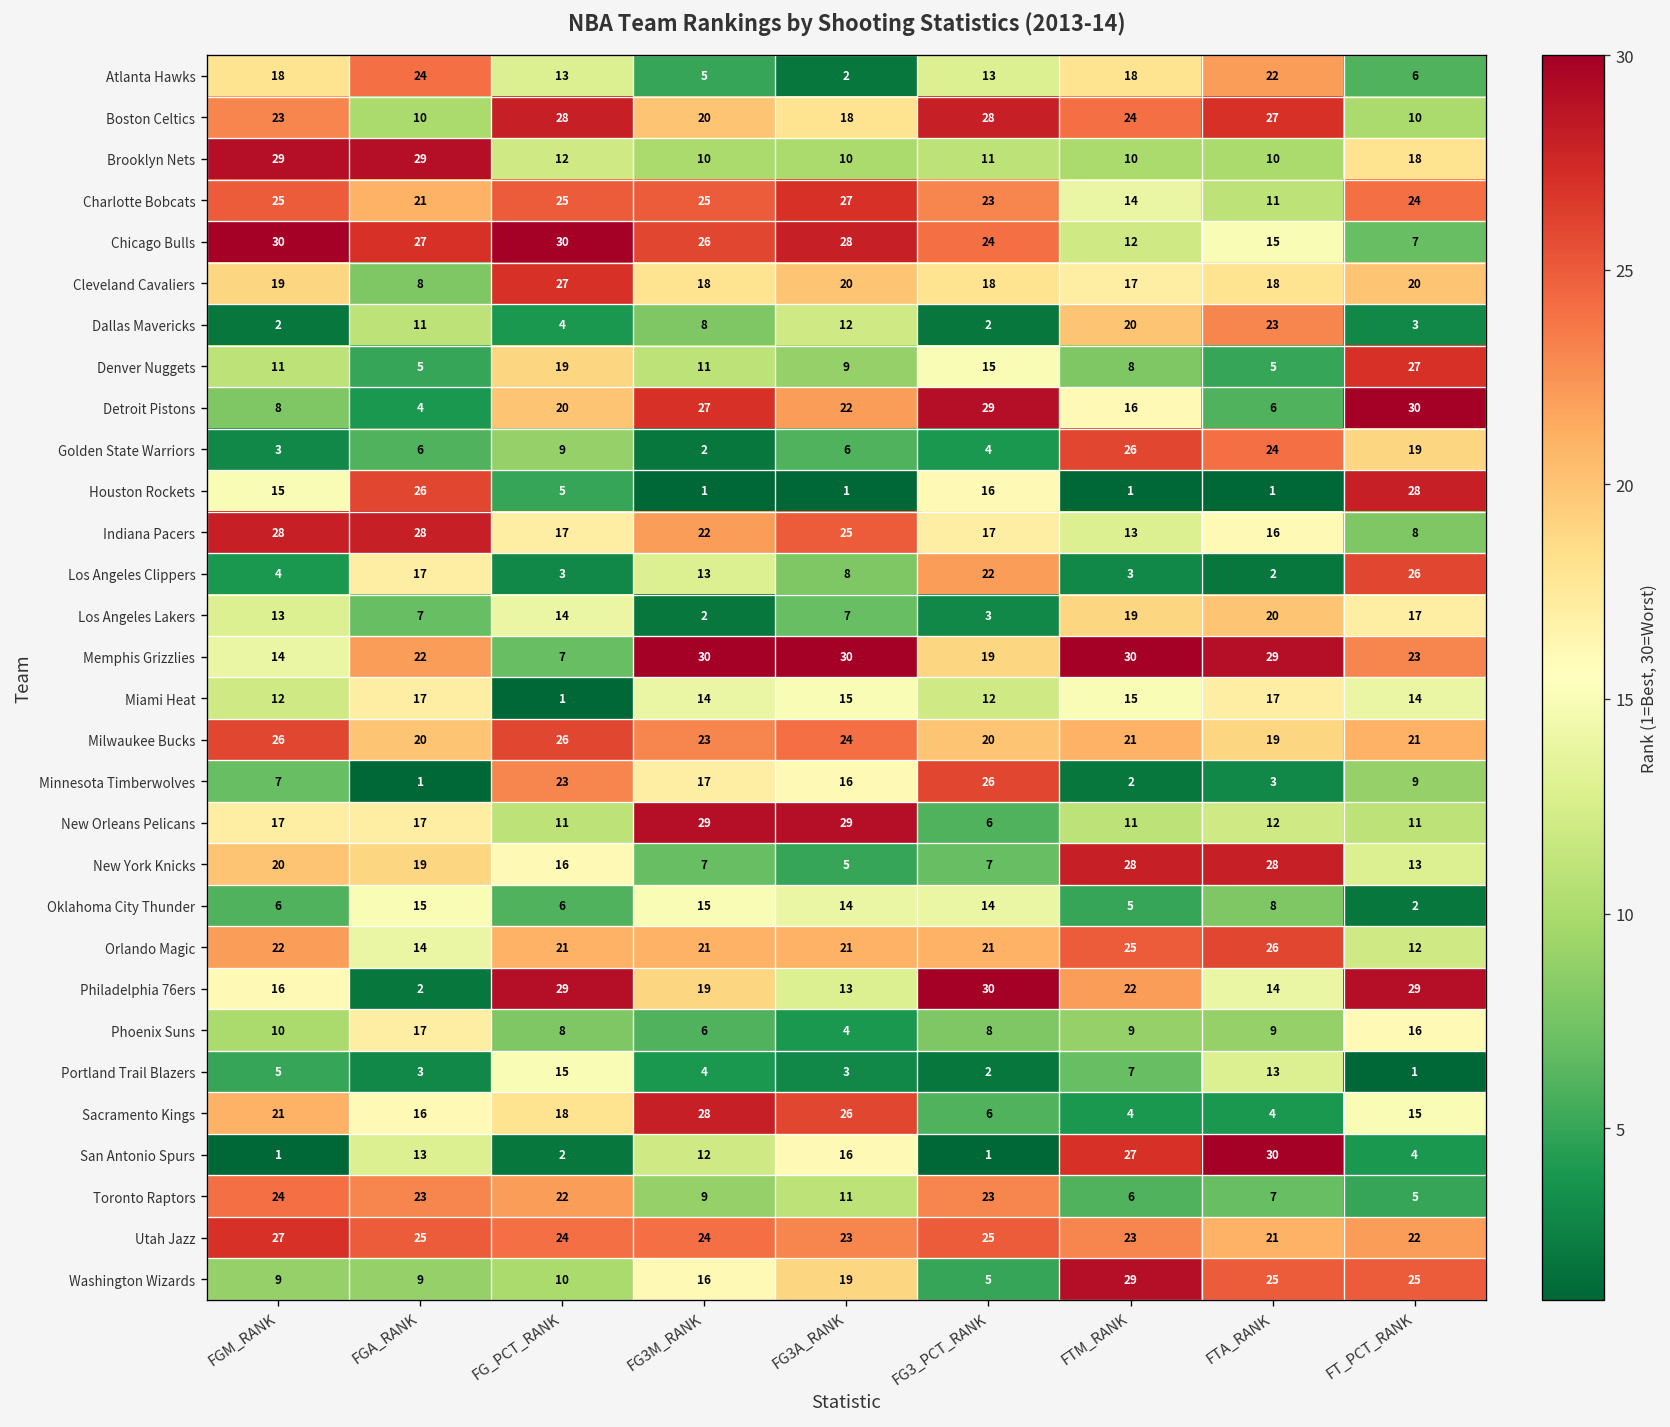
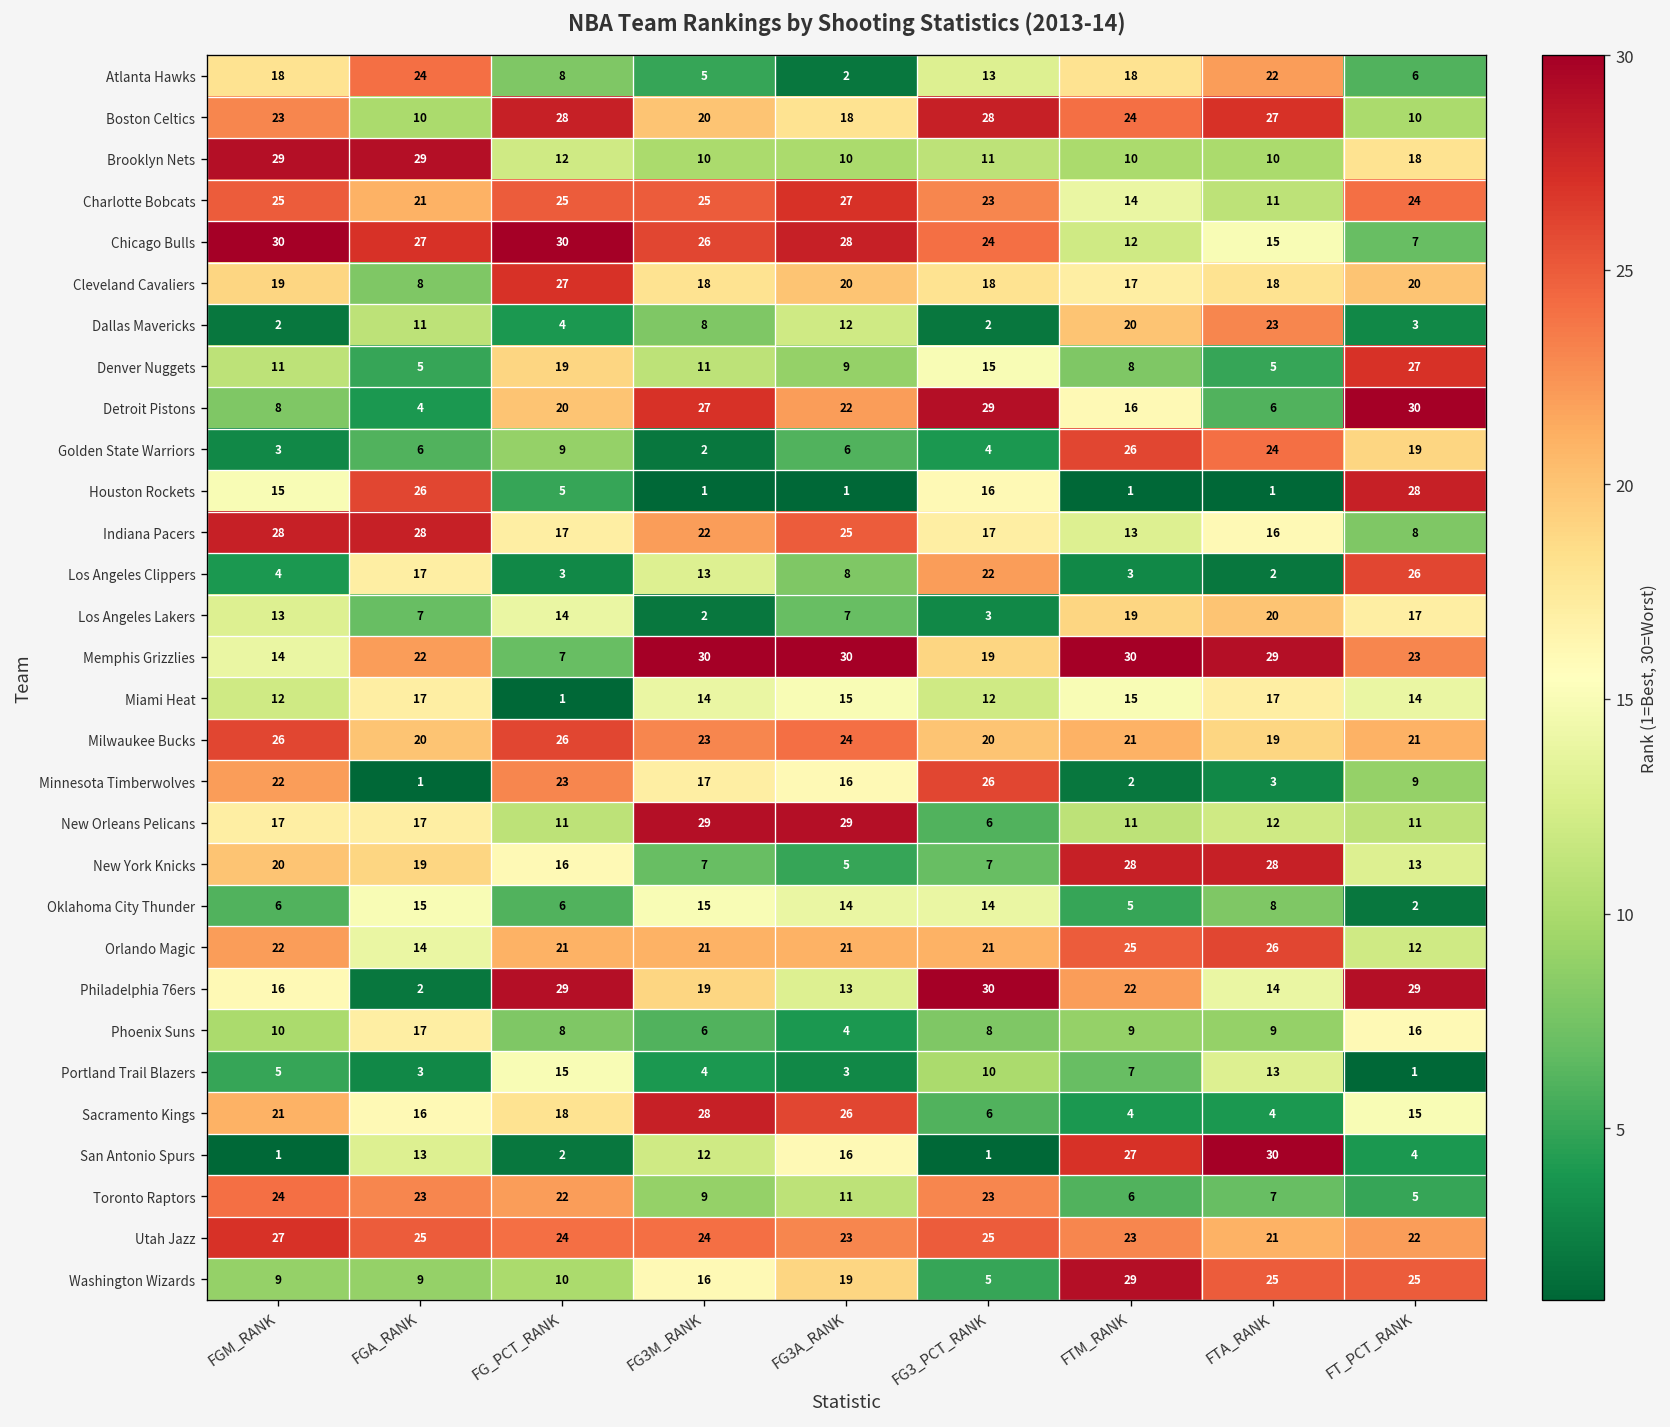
Atlanta Hawks, FG_PCT_RANK: 13 -> 8
Minnesota Timberwolves, FGM_RANK: 7 -> 22
Portland Trail Blazers, FG3_PCT_RANK: 2 -> 10
